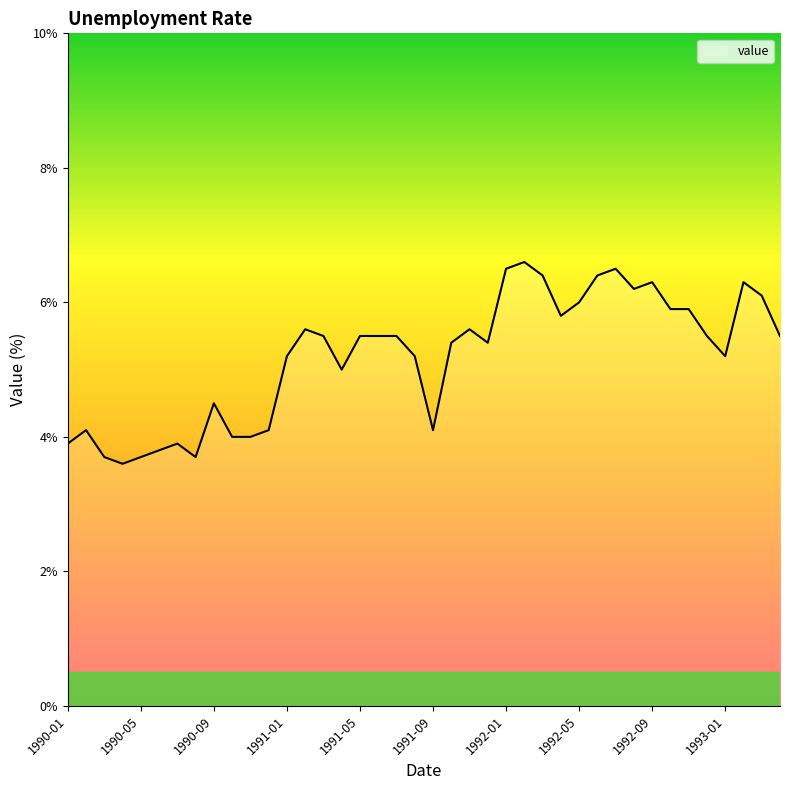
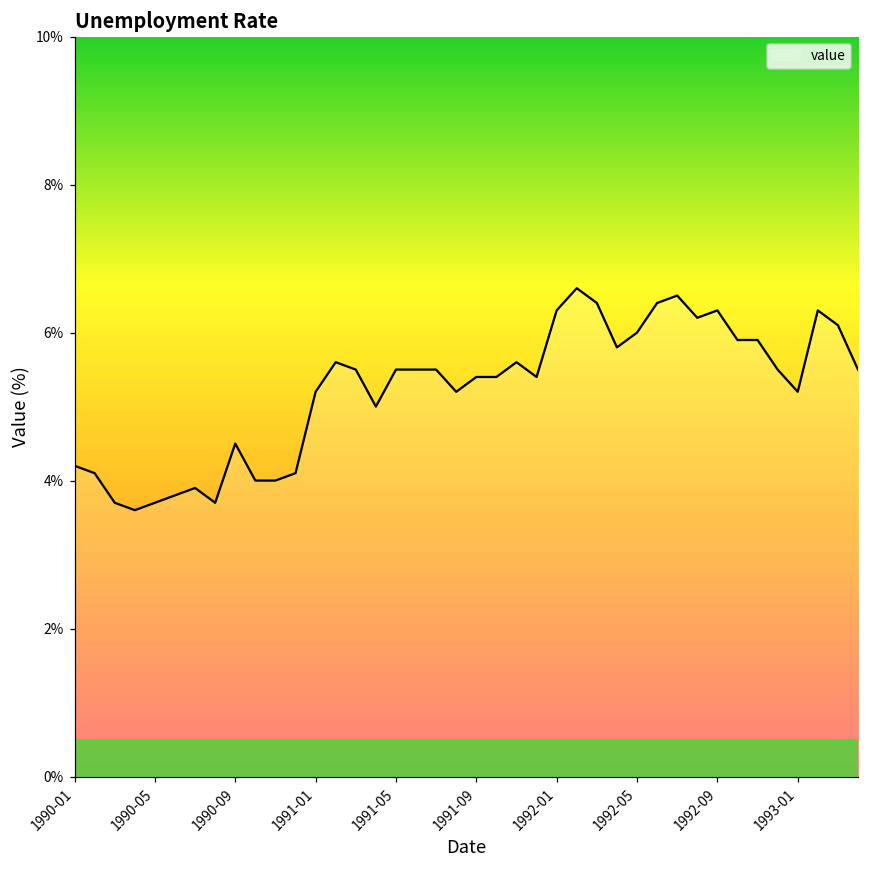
1990-01: 3.9% -> 4.2%
1991-09: 4.1% -> 5.4%
1992-01: 6.5% -> 6.3%
